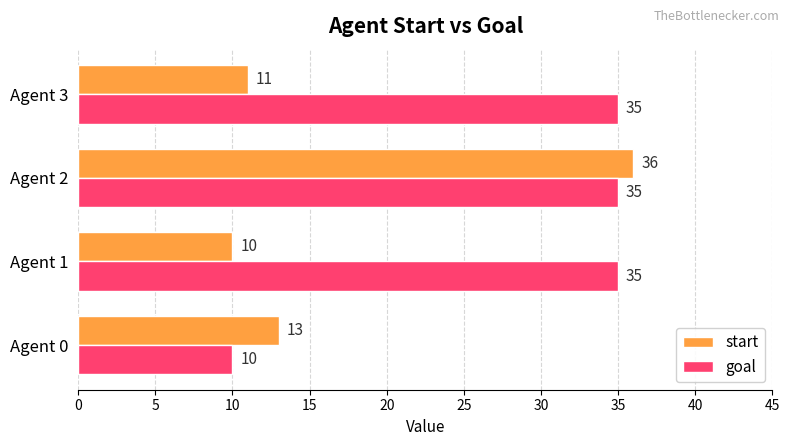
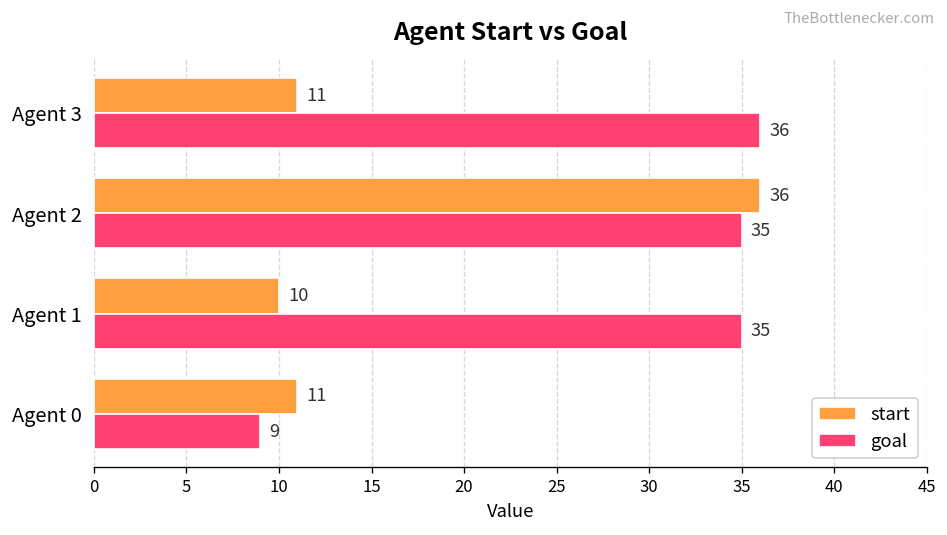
goal, Agent 3: 35 -> 36
start, Agent 0: 13 -> 11
goal, Agent 0: 10 -> 9
